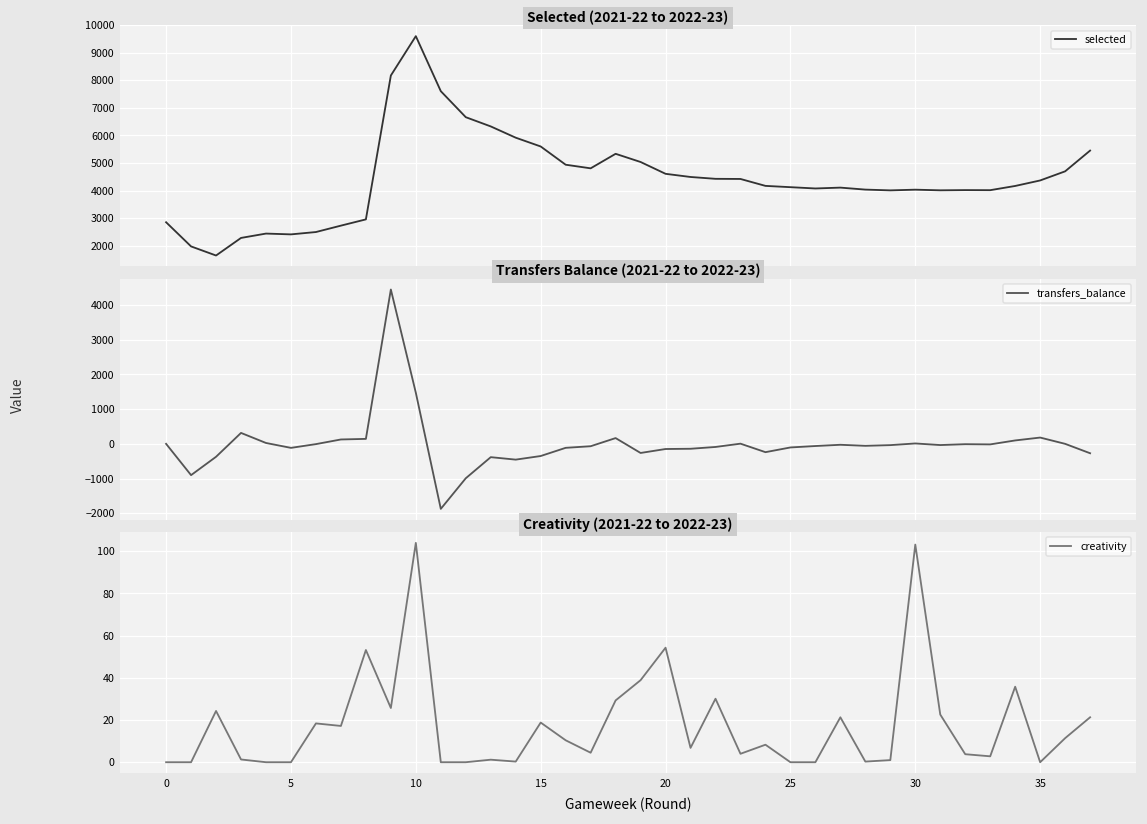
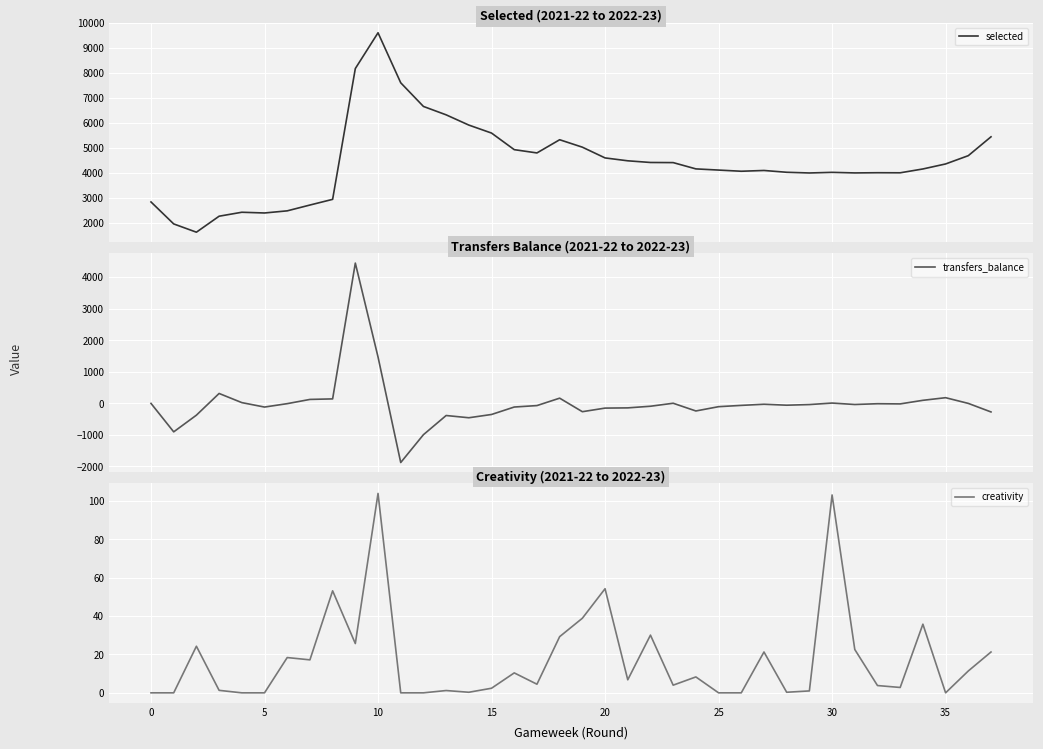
Creativity (2021-22 to 2022-23), 15: 19 -> 2
